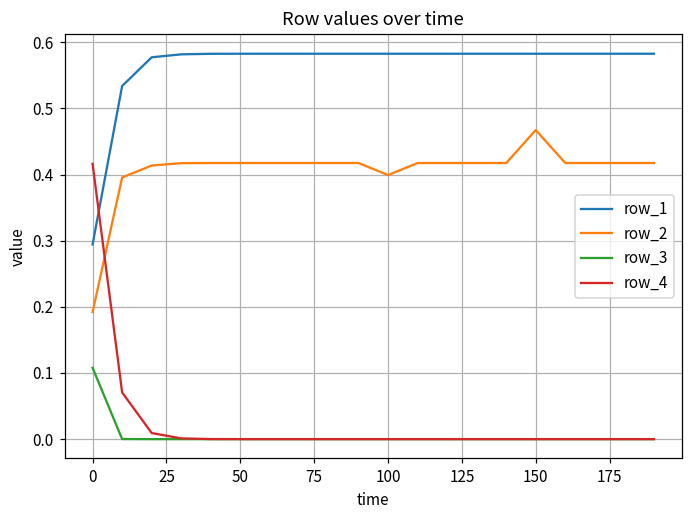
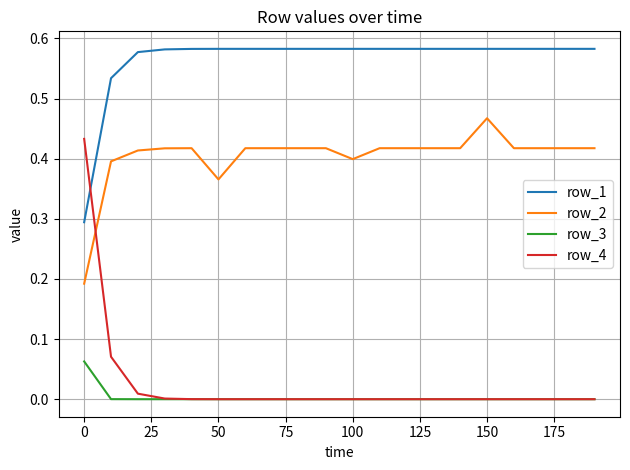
row_3, 0: 0.11 -> 0.06
row_4, 0: 0.42 -> 0.43
row_2, 50: 0.42 -> 0.37
